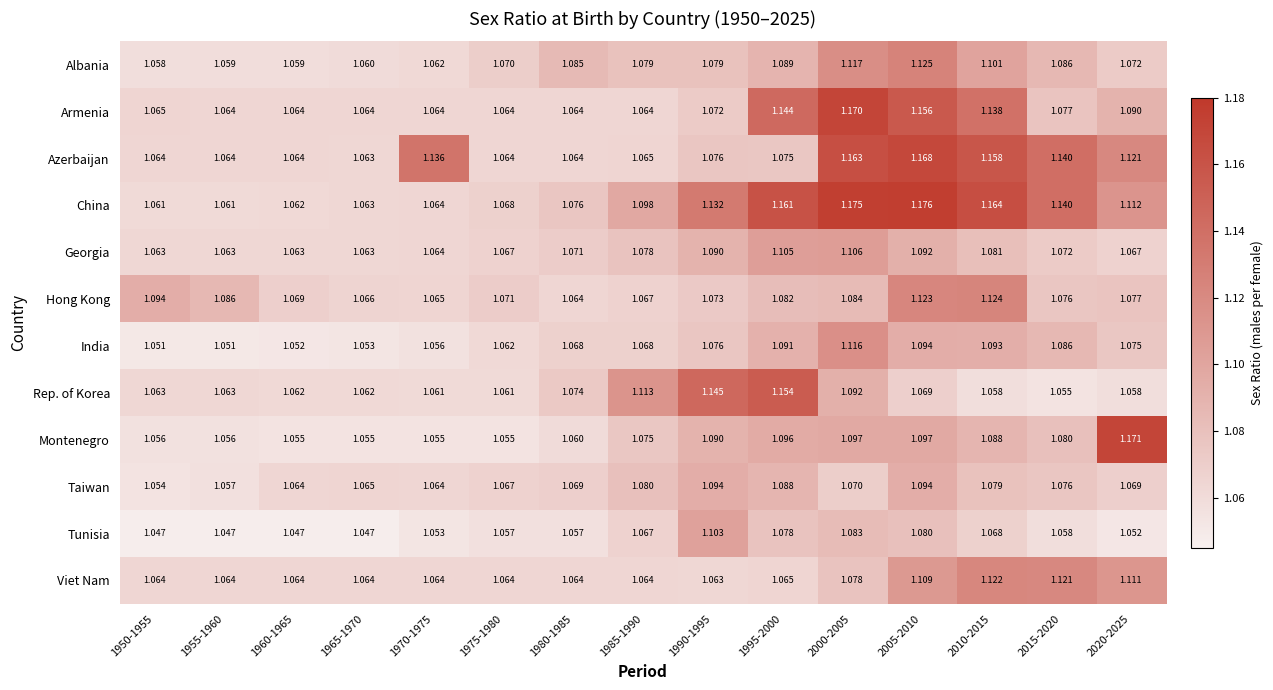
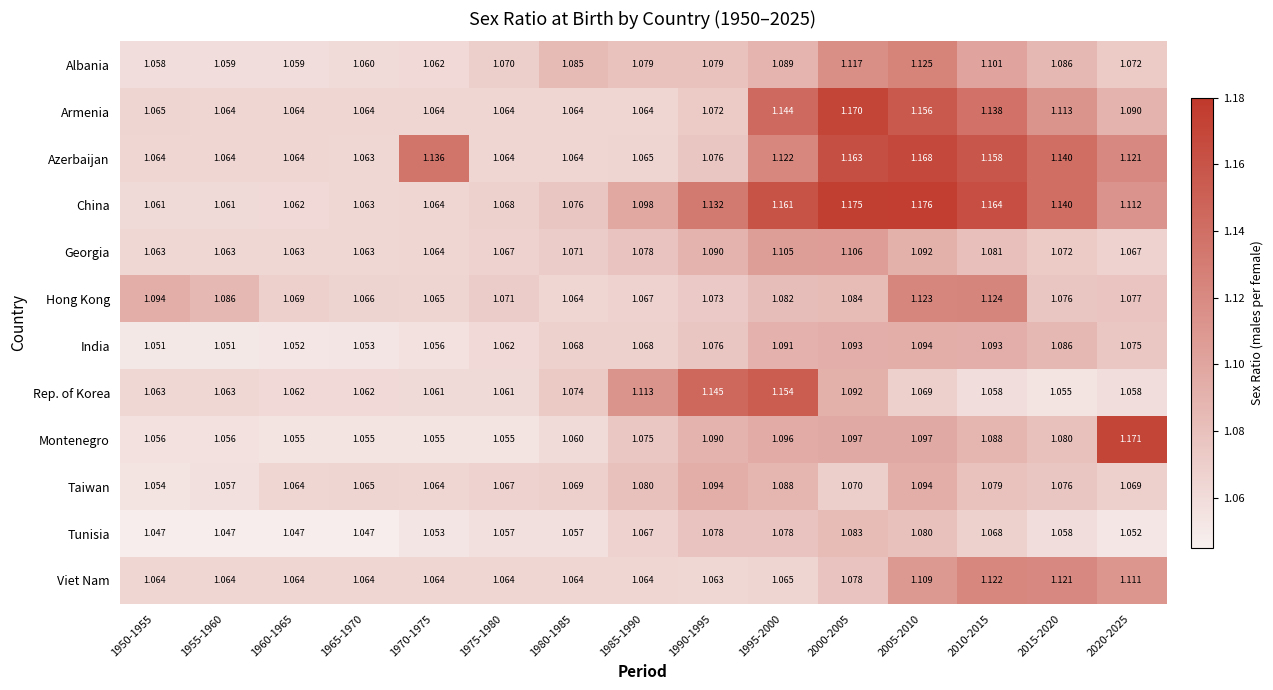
Armenia, 2015-2020: 1.077 -> 1.113
Azerbaijan, 1995-2000: 1.075 -> 1.122
India, 2000-2005: 1.116 -> 1.093
Tunisia, 1990-1995: 1.103 -> 1.078
